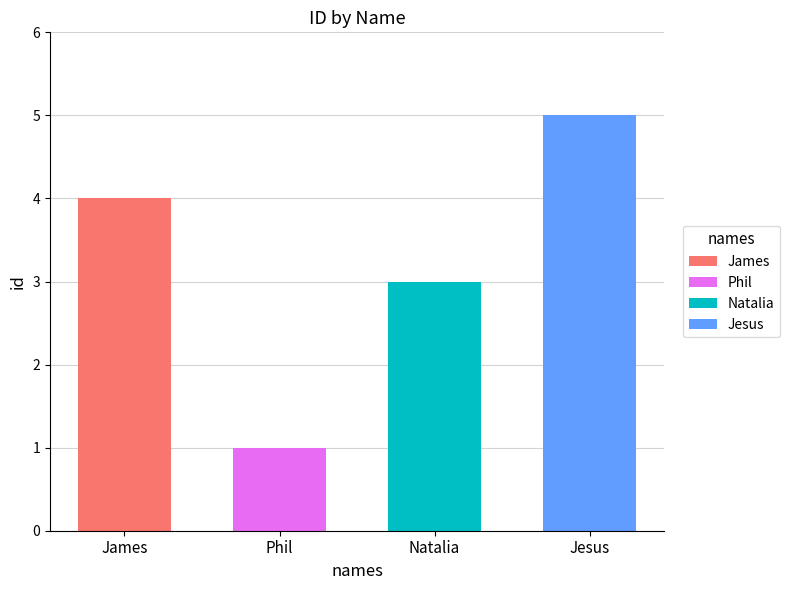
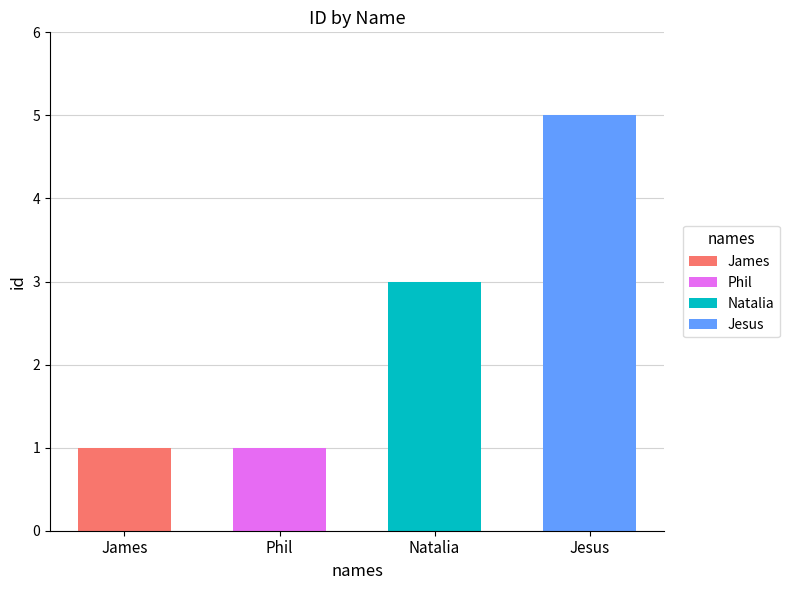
James: 4 -> 1
